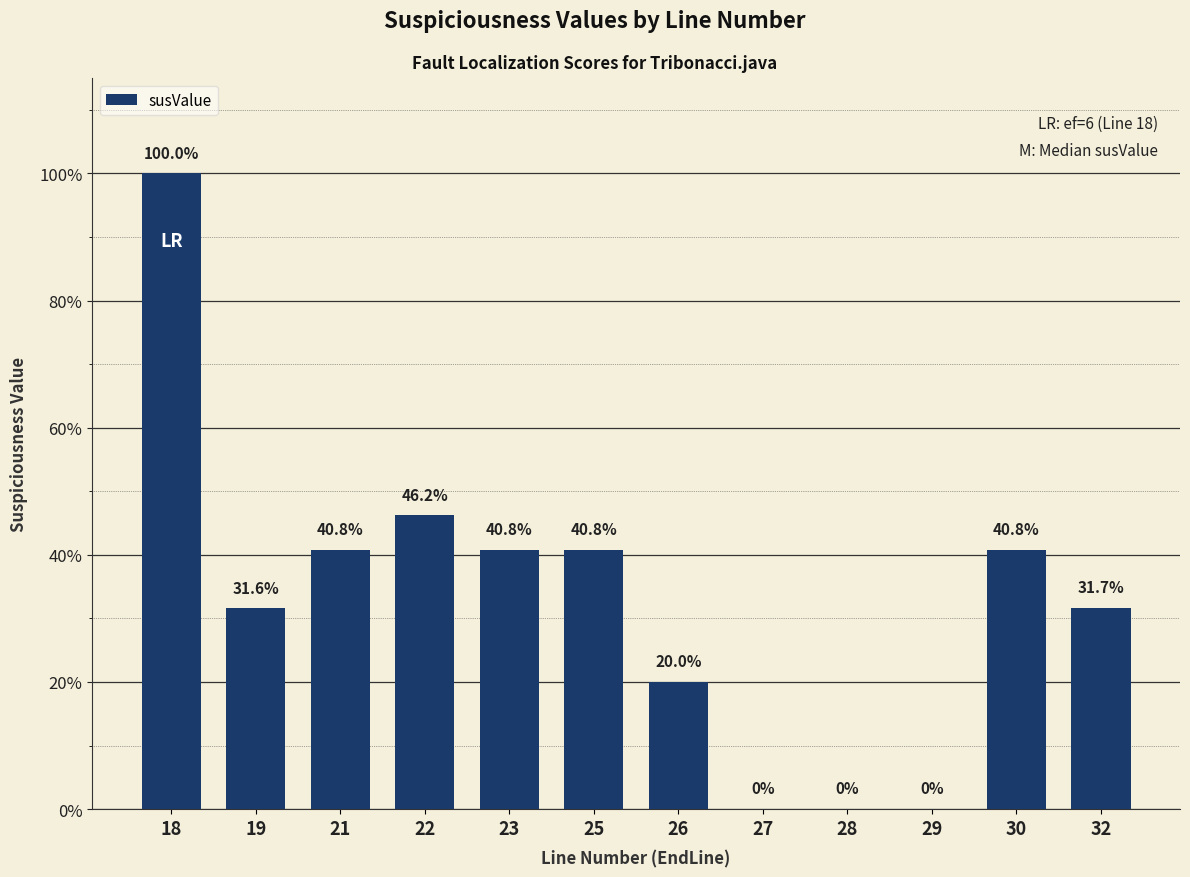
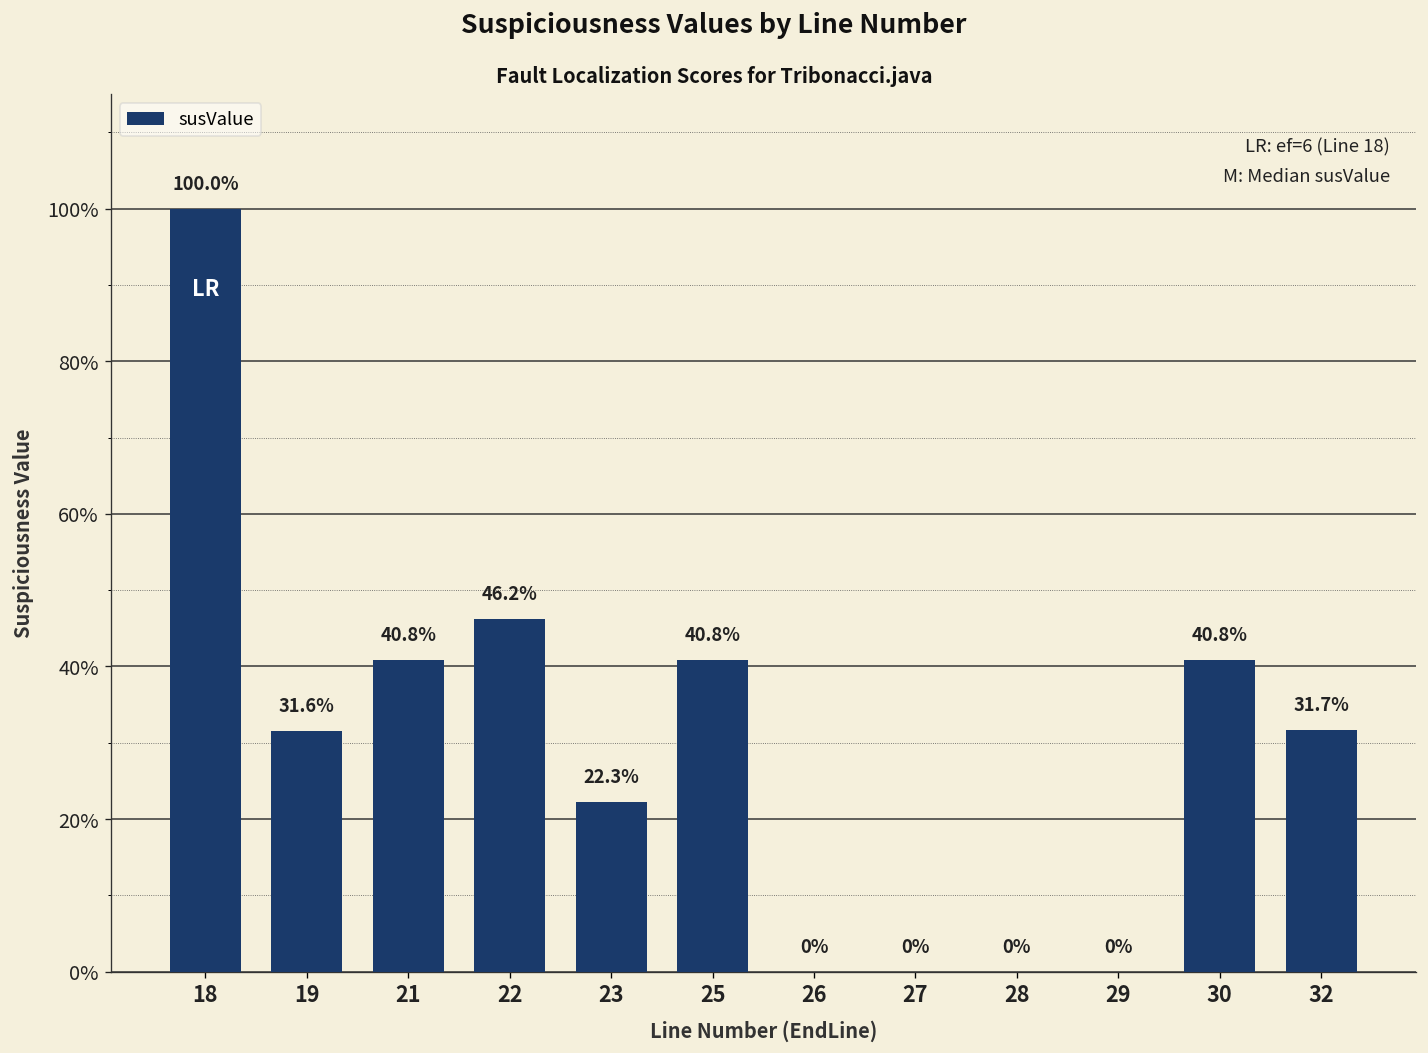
23: 40.8% -> 22.3%
26: 20.0% -> 0%
